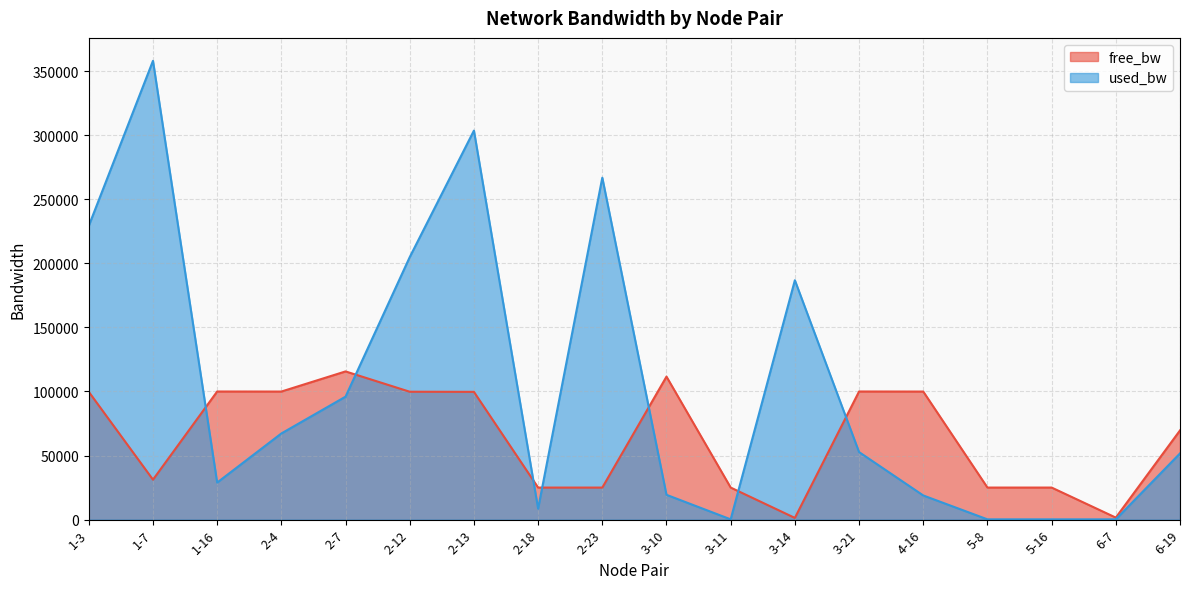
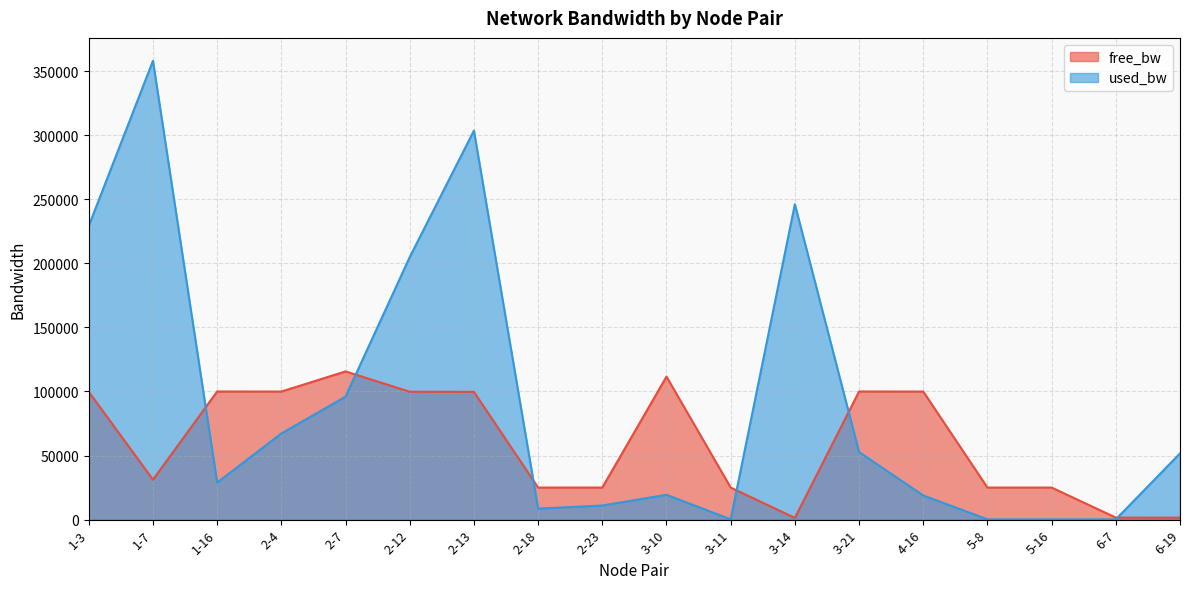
used_bw, 2-23: 267000 -> 11000
used_bw, 3-14: 187000 -> 246000
free_bw, 6-19: 70000 -> 1000
